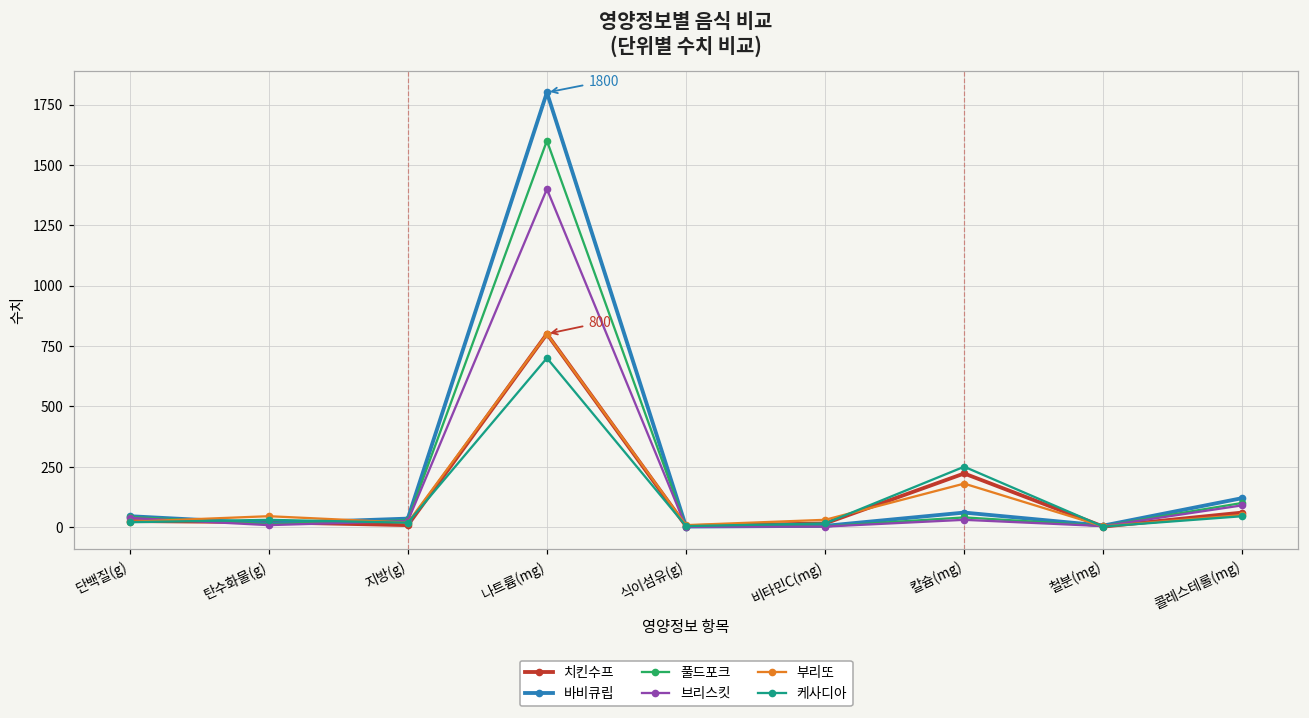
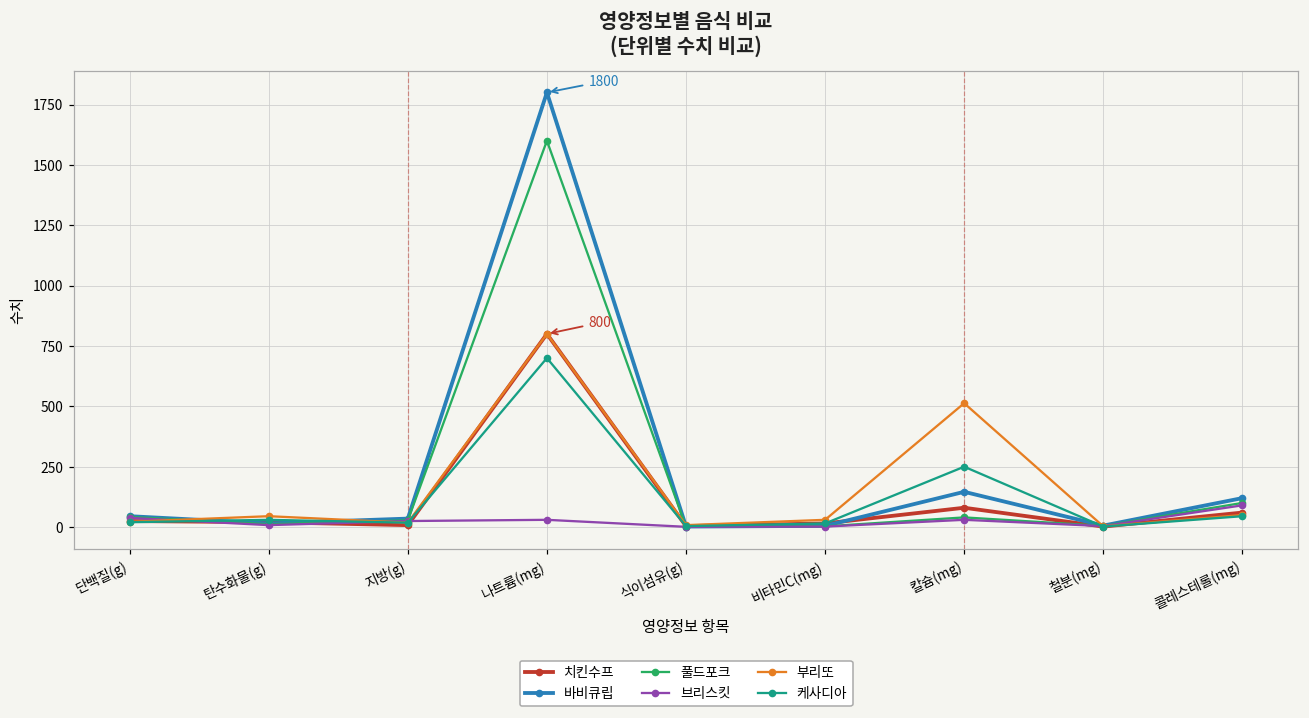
브리스킷, 나트륨(mg): 1400 -> 30
치킨수프, 칼슘(mg): 220 -> 80
바비큐립, 칼슘(mg): 60 -> 150
부리또, 칼슘(mg): 180 -> 510
